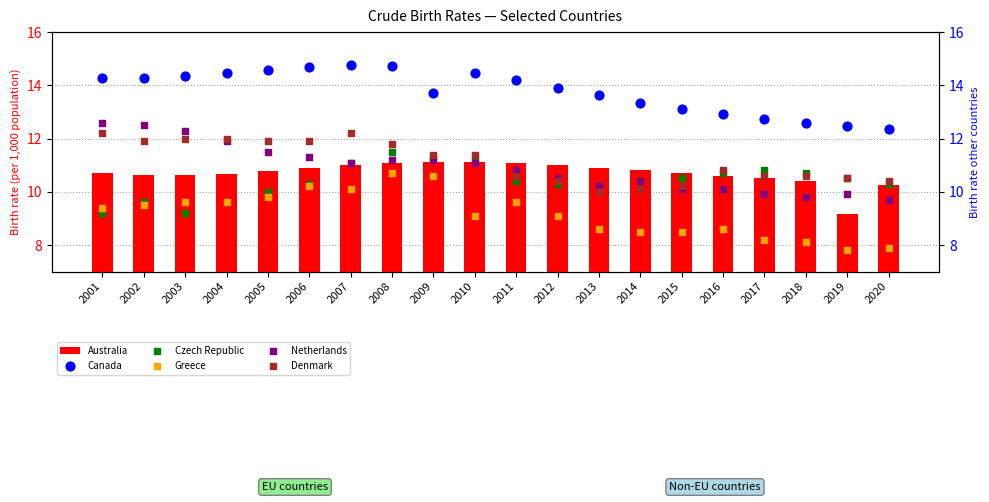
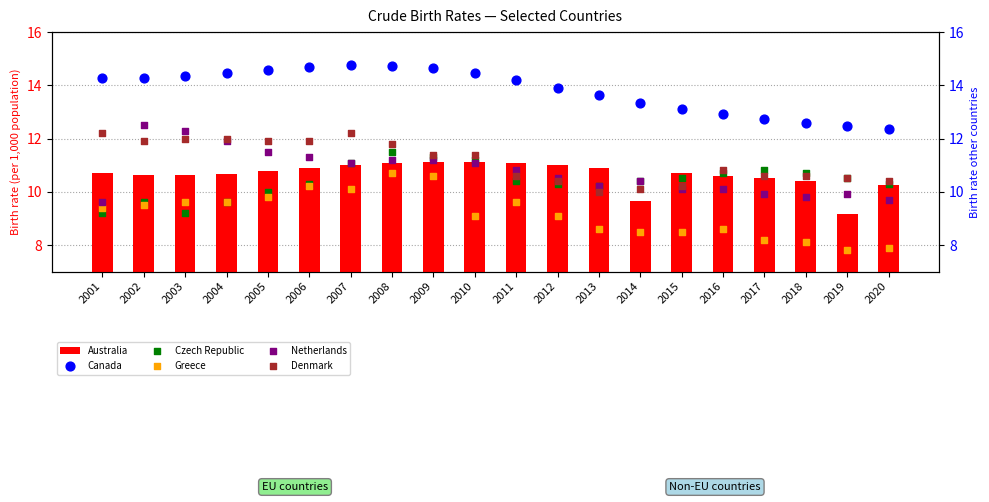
Australia, 2014: 10.8 -> 9.6
Netherlands, 2001: 12.6 -> 9.6
Canada, 2009: 13.7 -> 14.6
